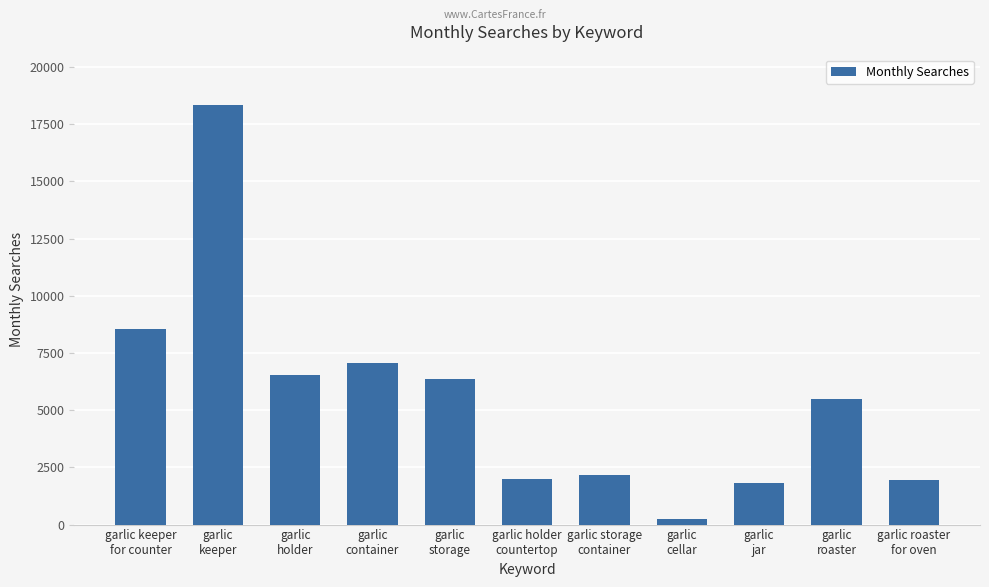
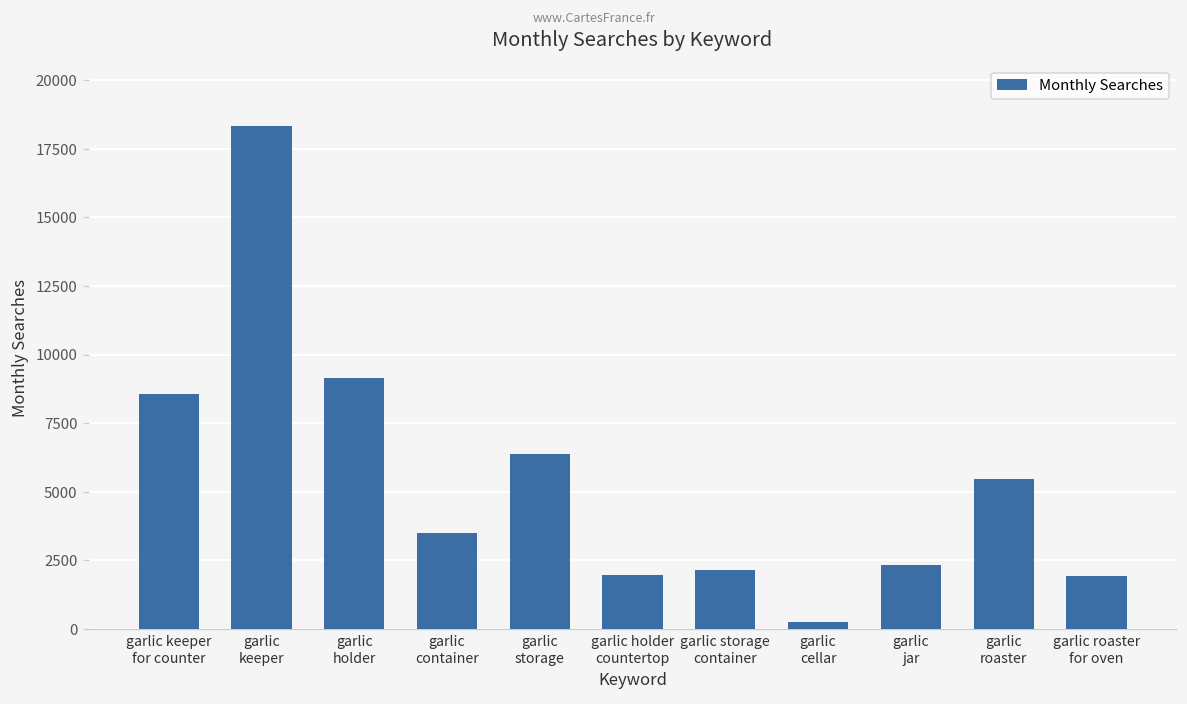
garlic holder: 6500 -> 9100
garlic container: 7000 -> 3500
garlic jar: 1800 -> 2300
